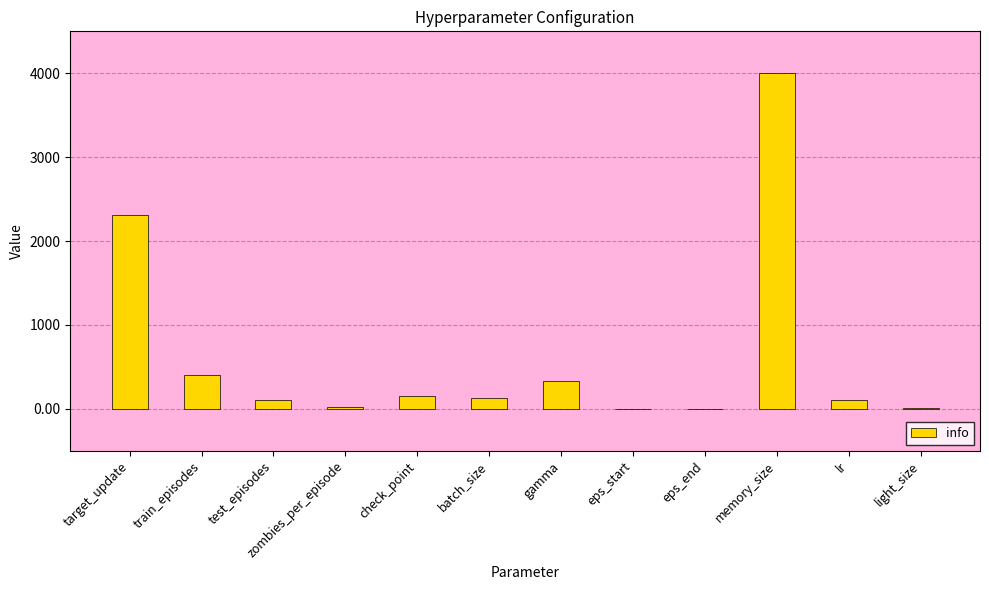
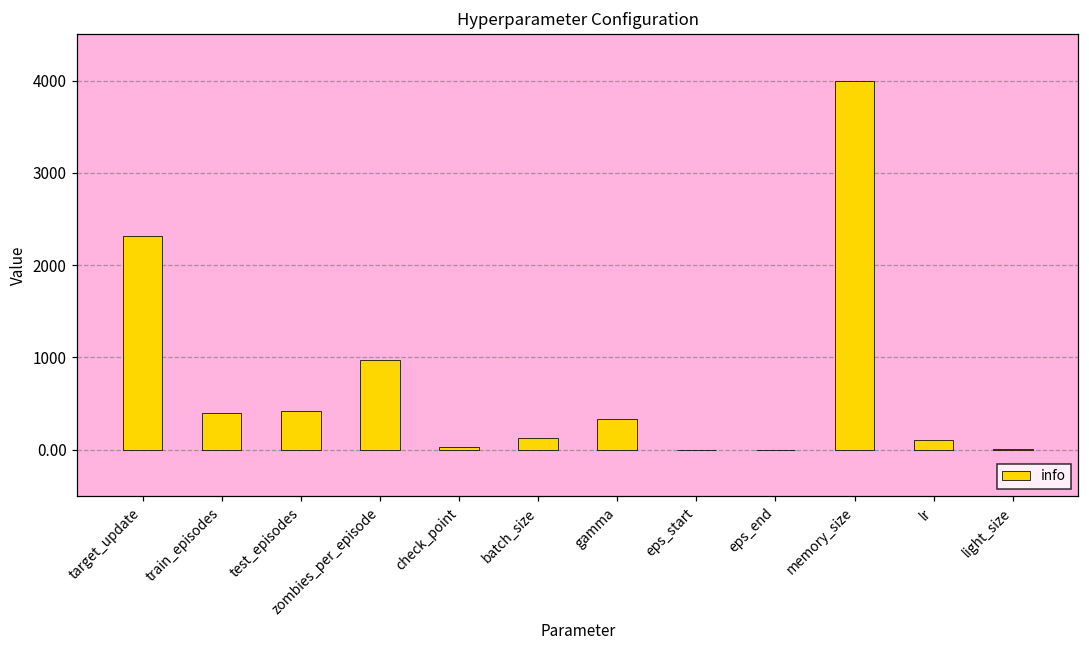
test_episodes: 100 -> 400
zombies_per_episode: 0 -> 1000
check_point: 200 -> 0
